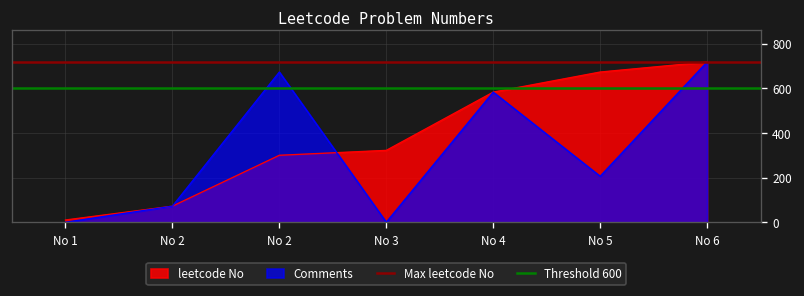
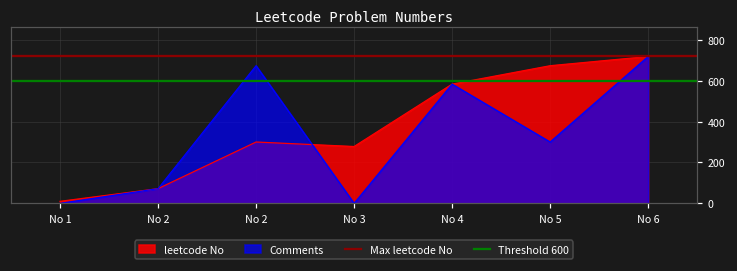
leetcode No, No 3: 320 -> 280
Comments, No 5: 210 -> 300
